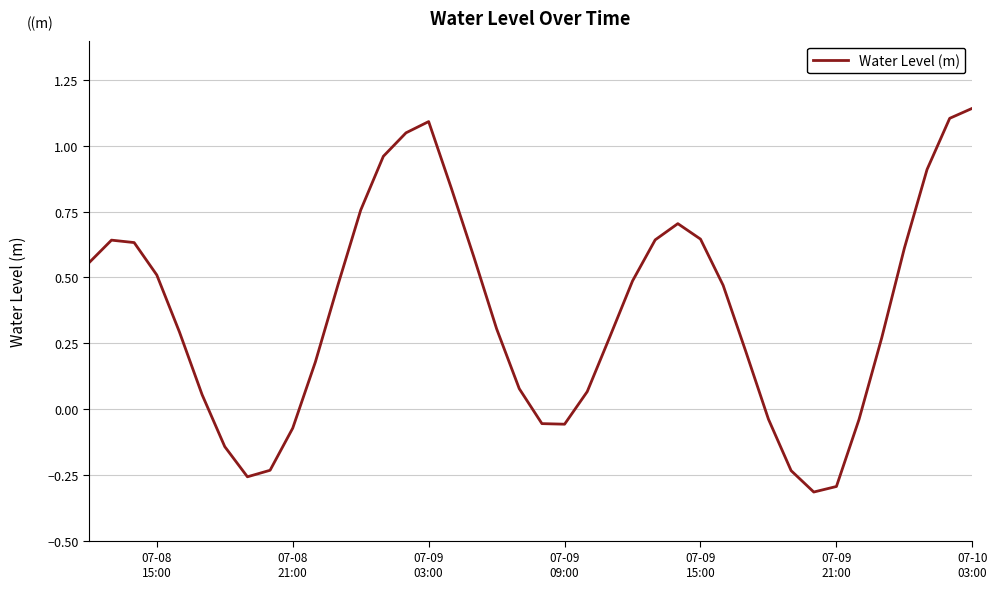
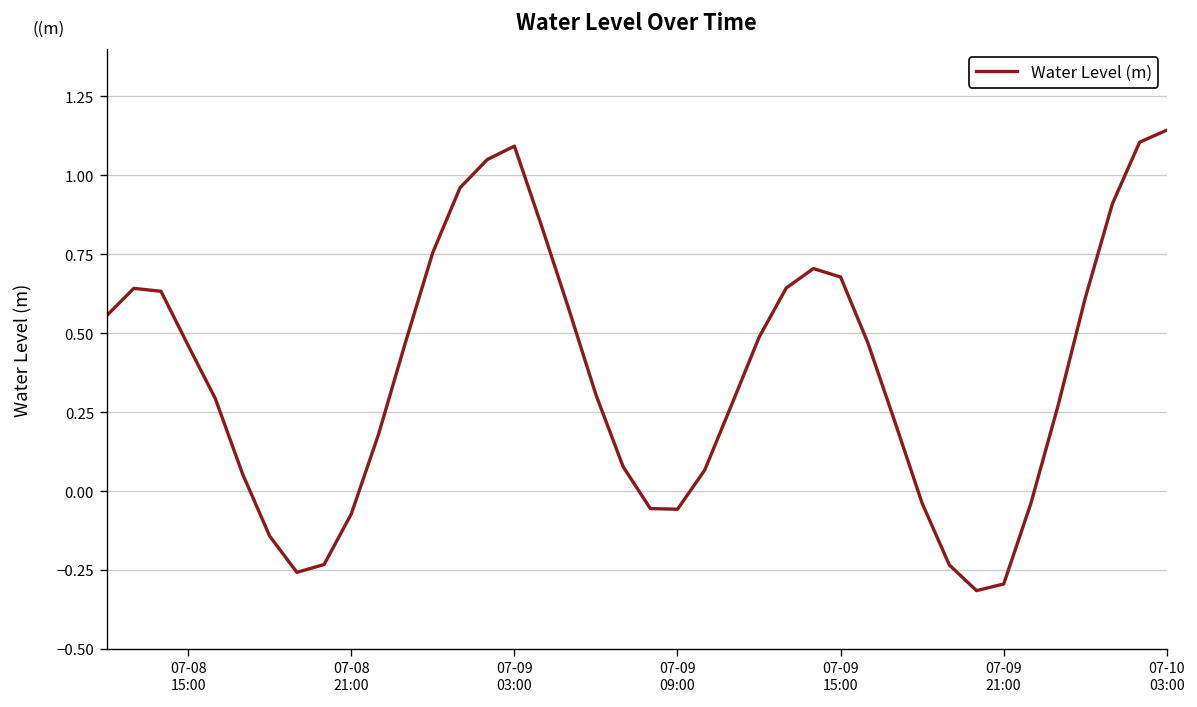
07-08 15:00: 0.51 -> 0.46
07-09 15:00: 0.65 -> 0.68
